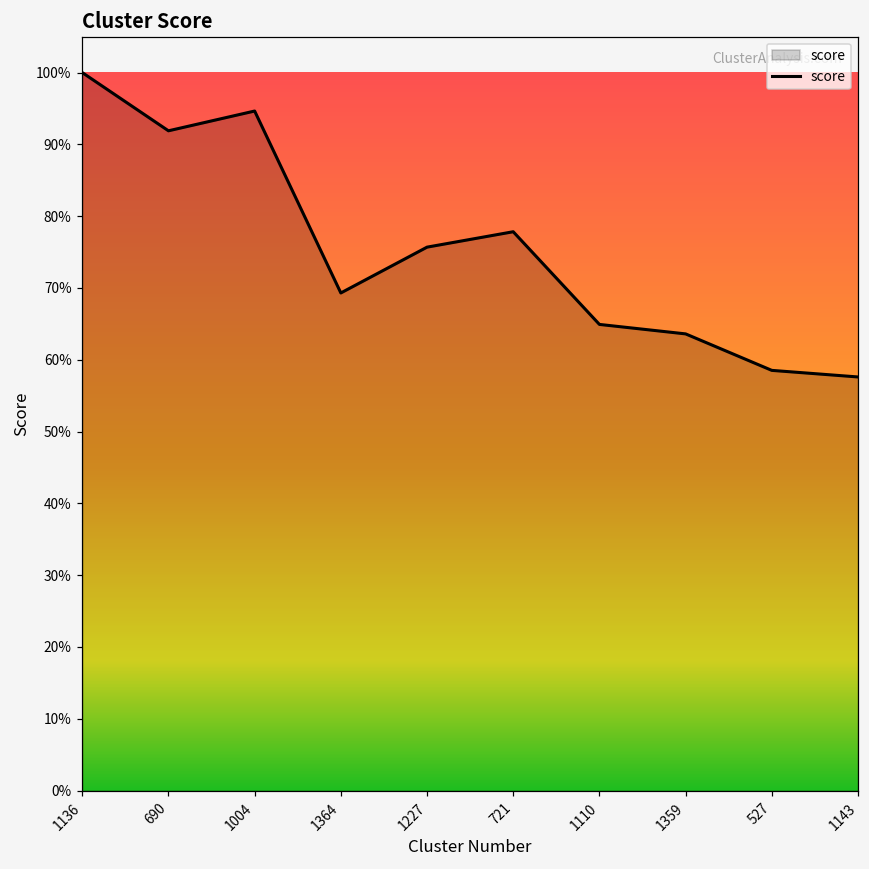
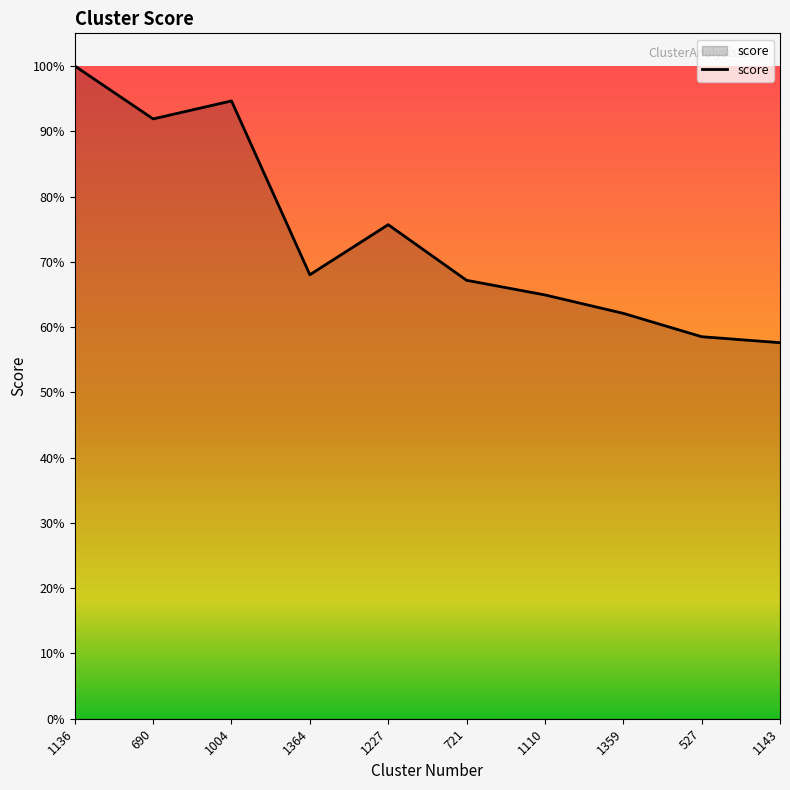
1364: 69% -> 68%
721: 78% -> 67%
1359: 64% -> 62%
